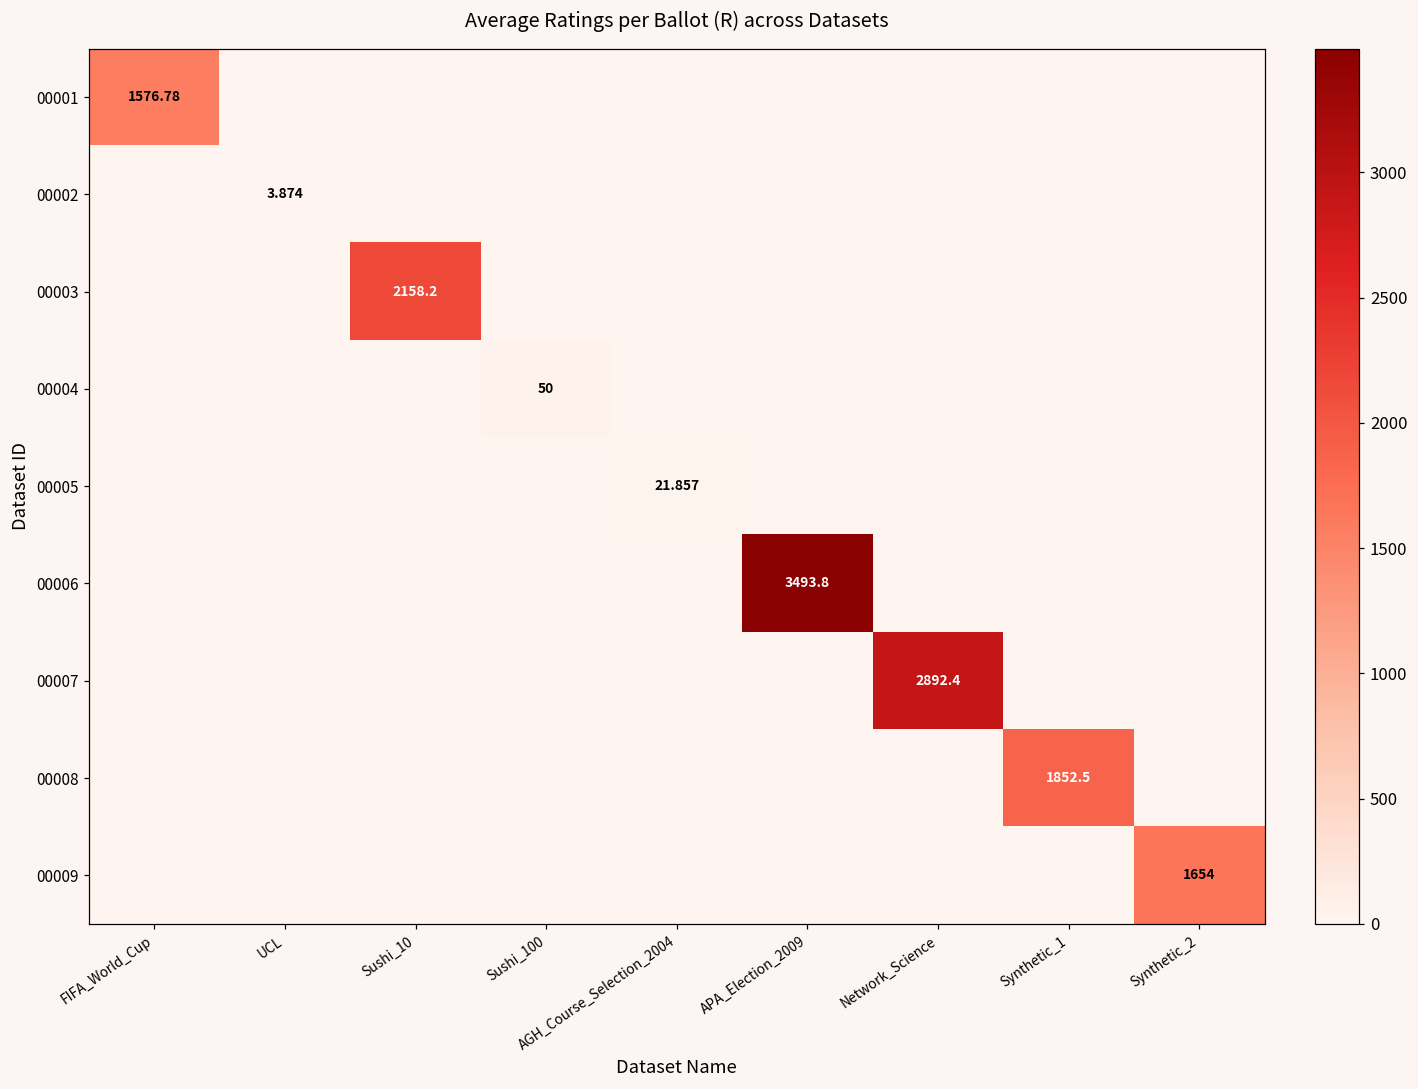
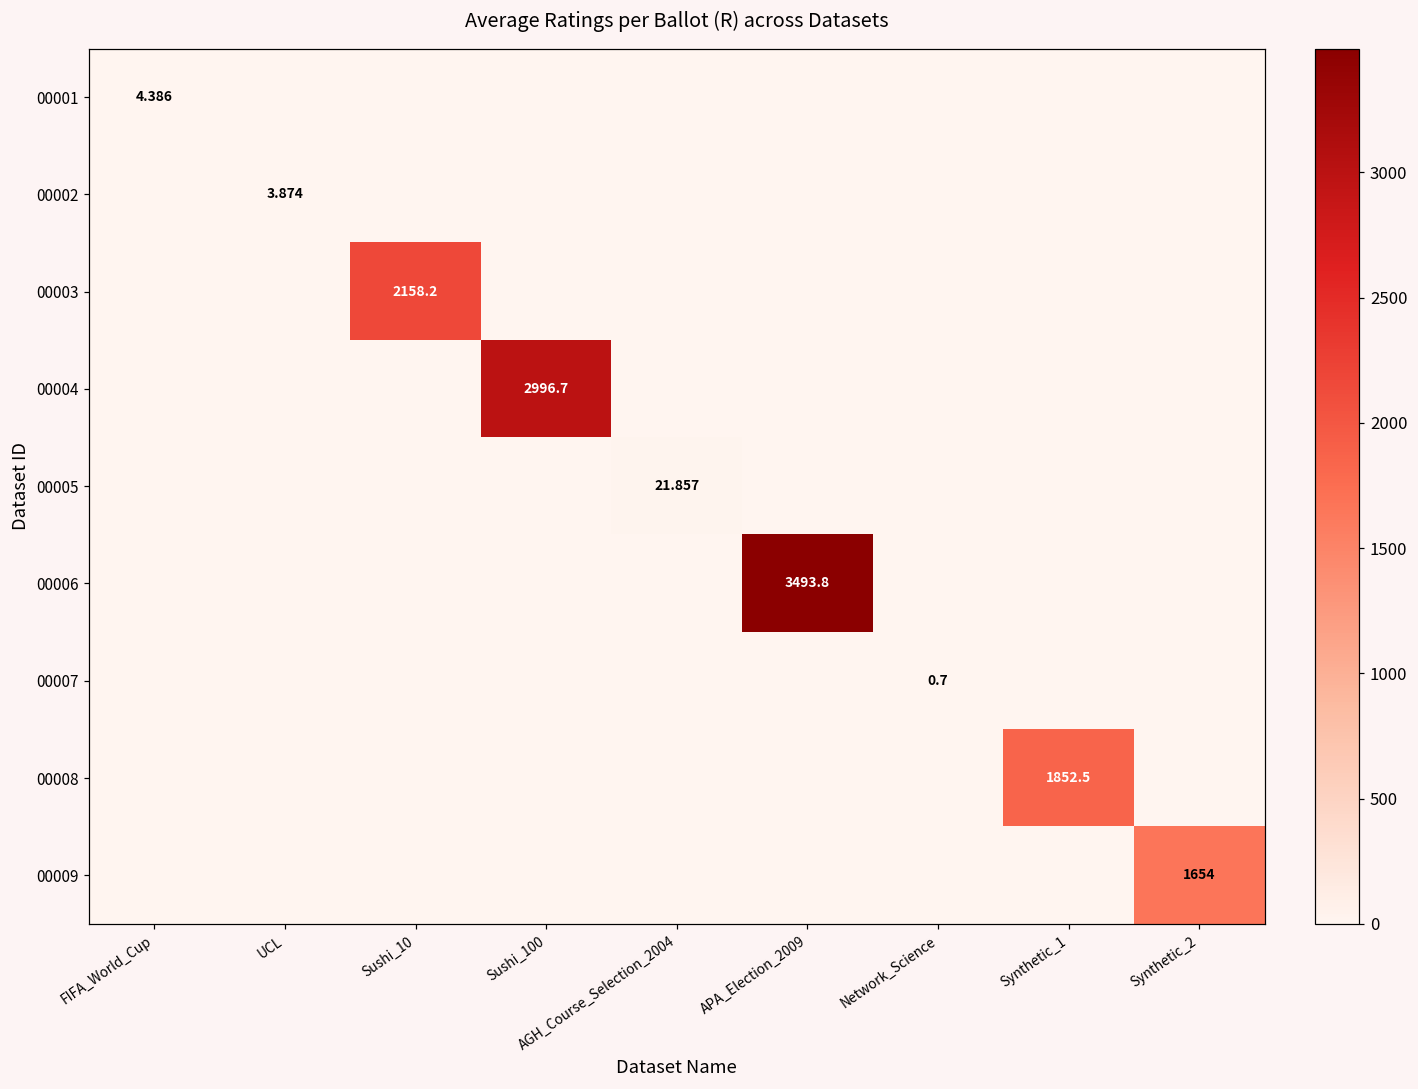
00001, FIFA_World_Cup: 1576.78 -> 4.386
00004, Sushi_100: 50 -> 2996.7
00007, Network_Science: 2892.4 -> 0.7
